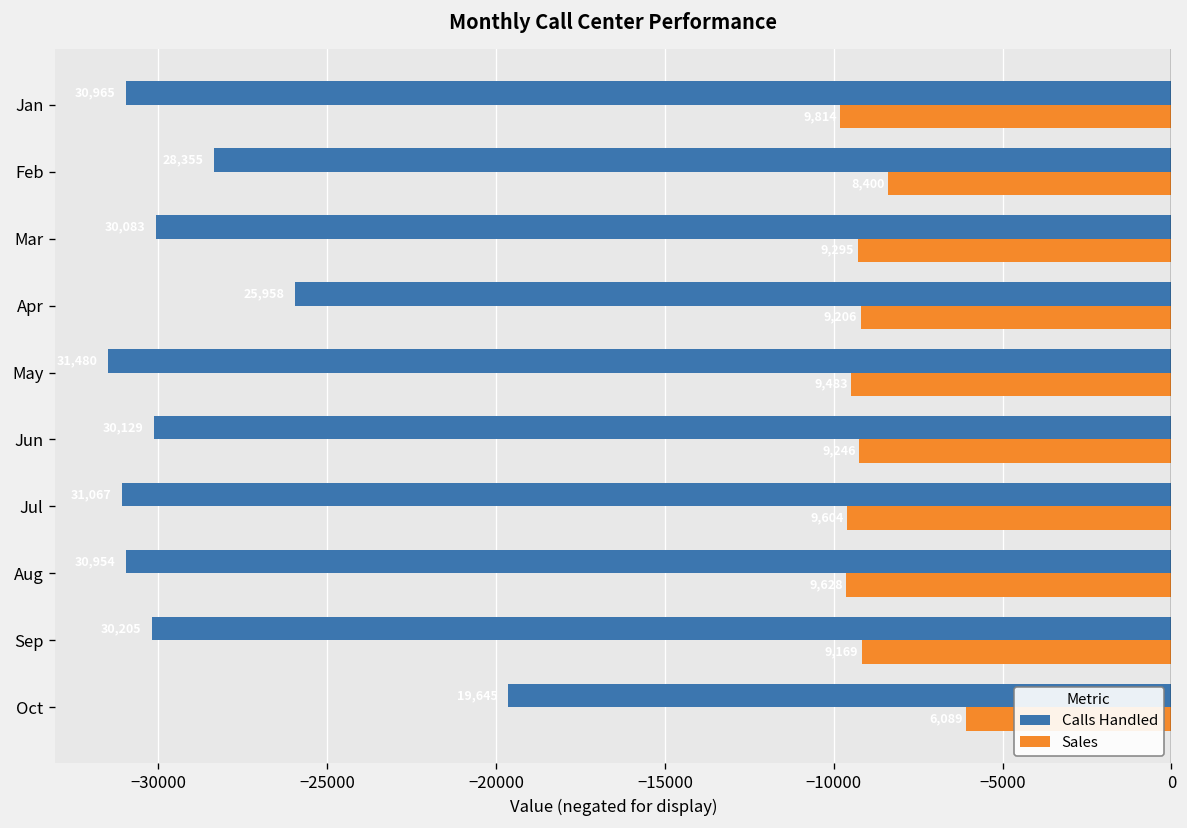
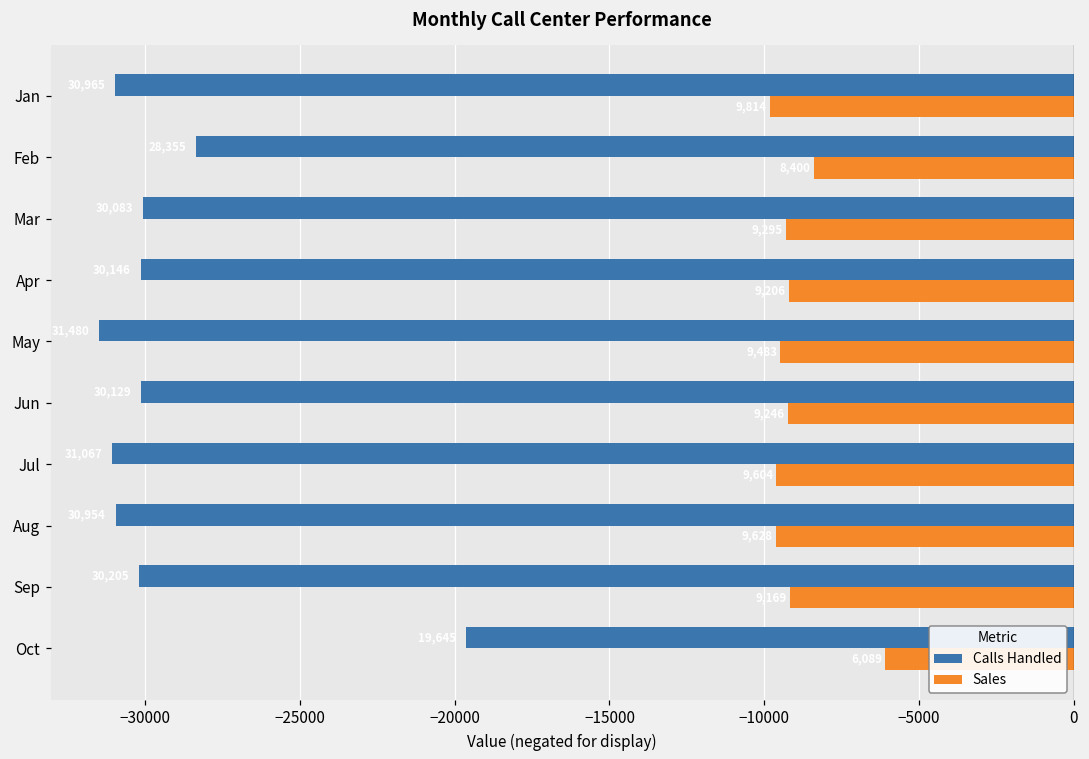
Calls Handled, Apr: -26000 -> -30100
